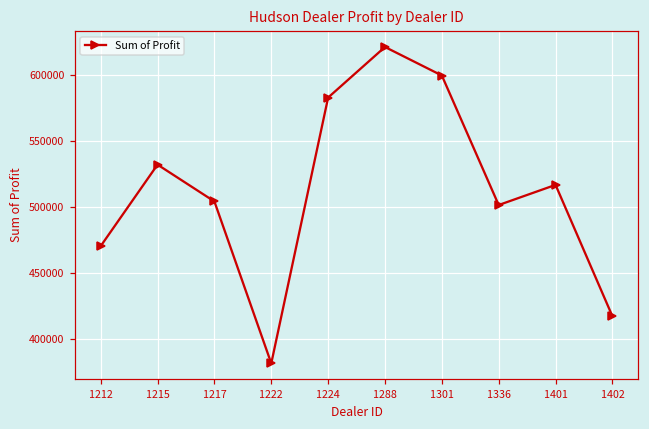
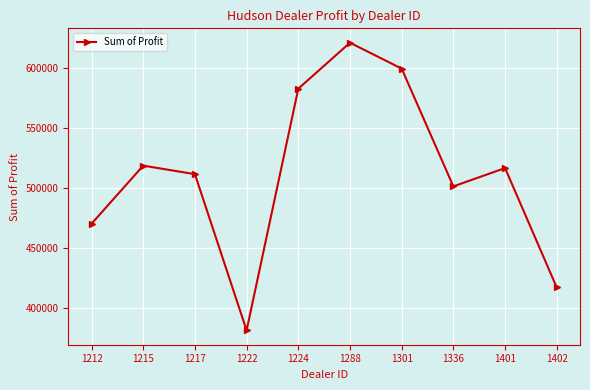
1215: 532000 -> 519000
1217: 504000 -> 512000
